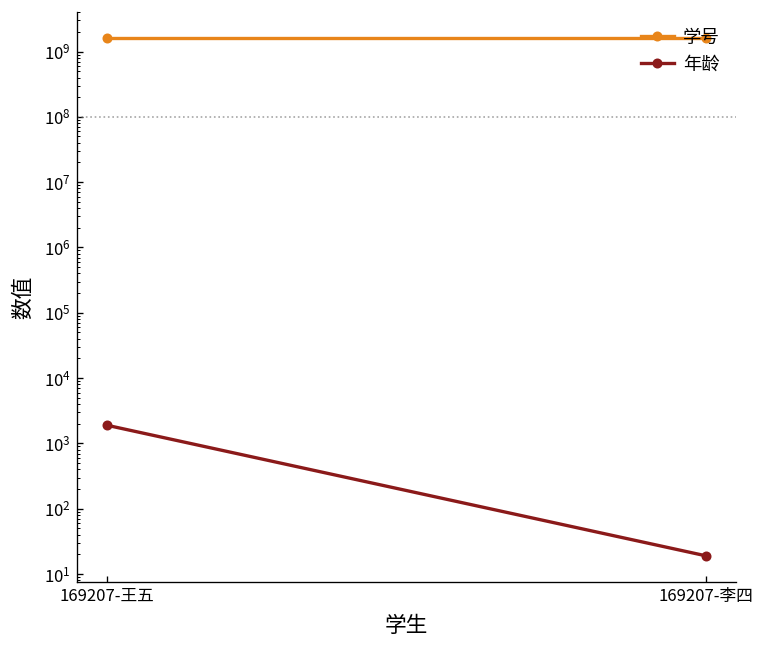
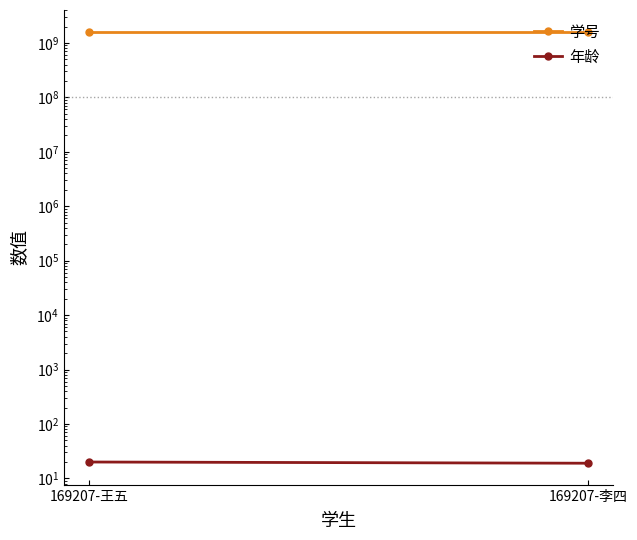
年龄, 169207-王五: 1900 -> 20
